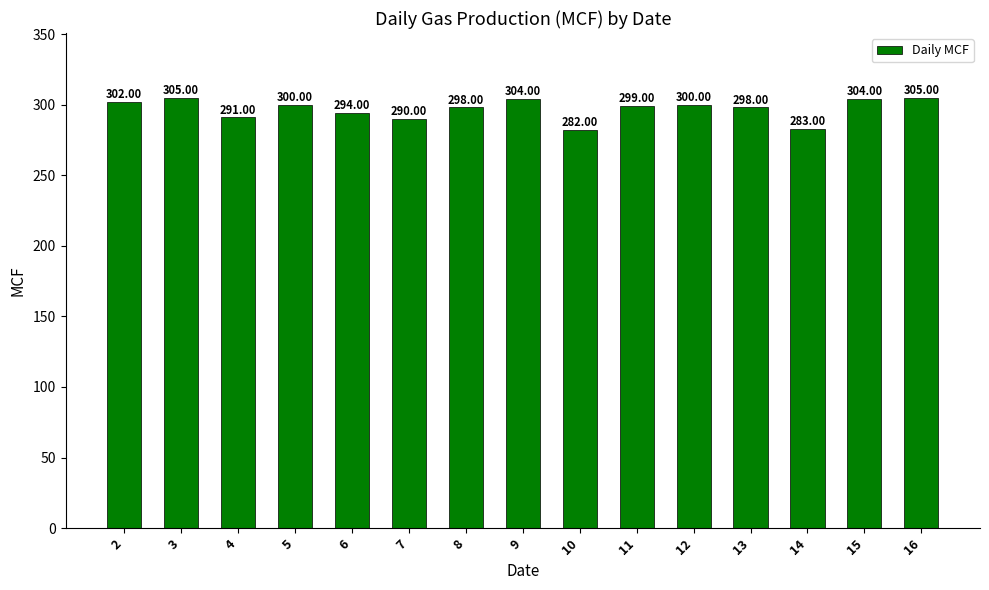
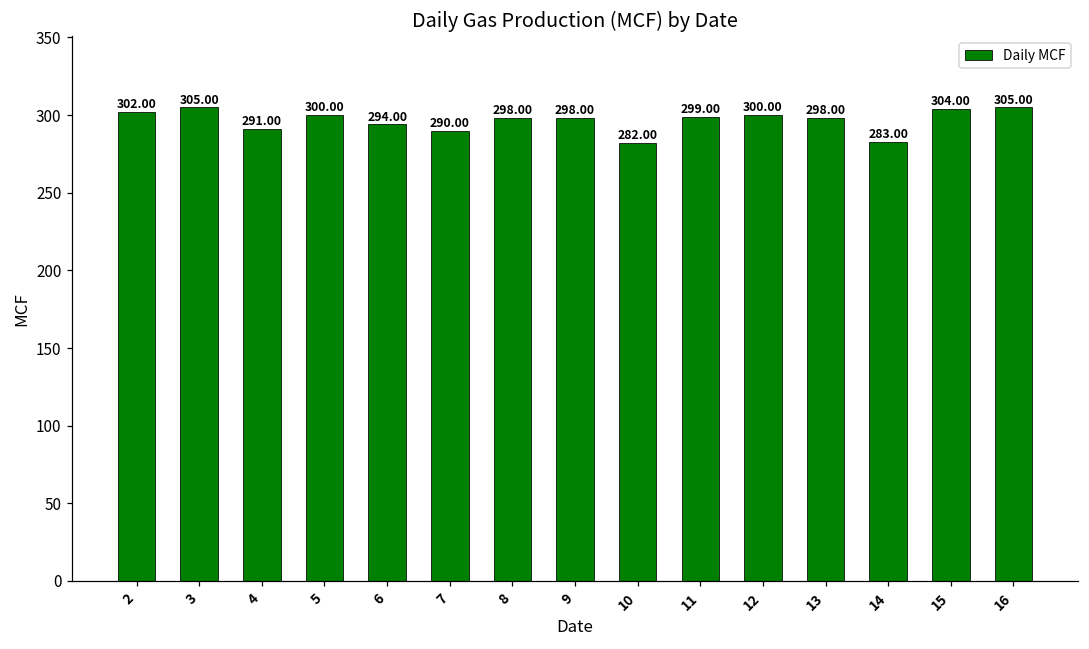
9: 304.00 -> 298.00
